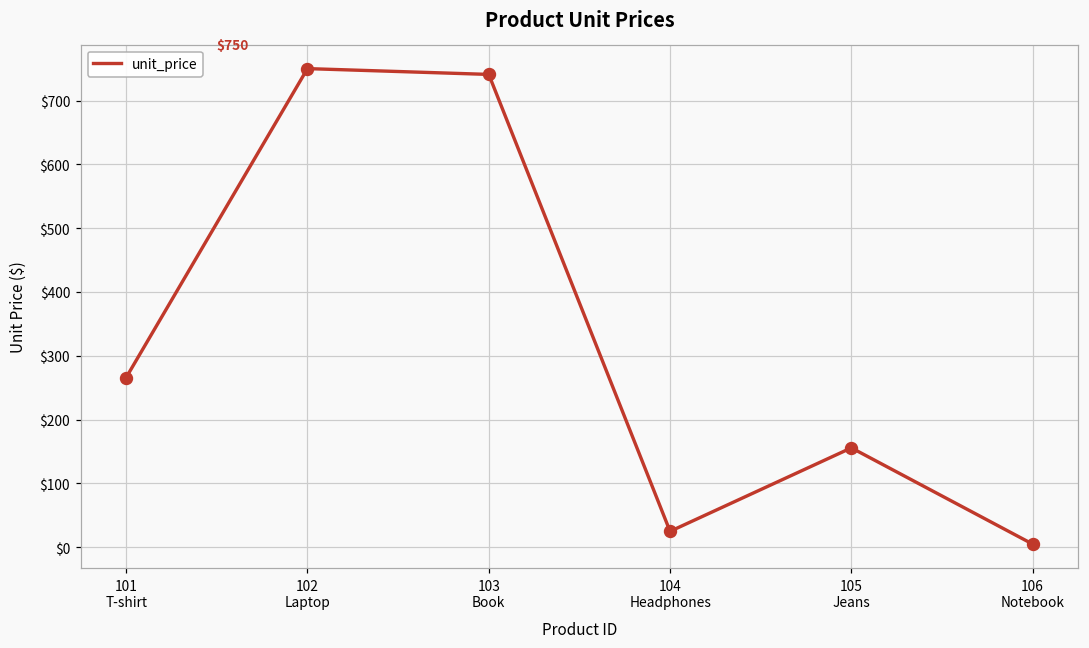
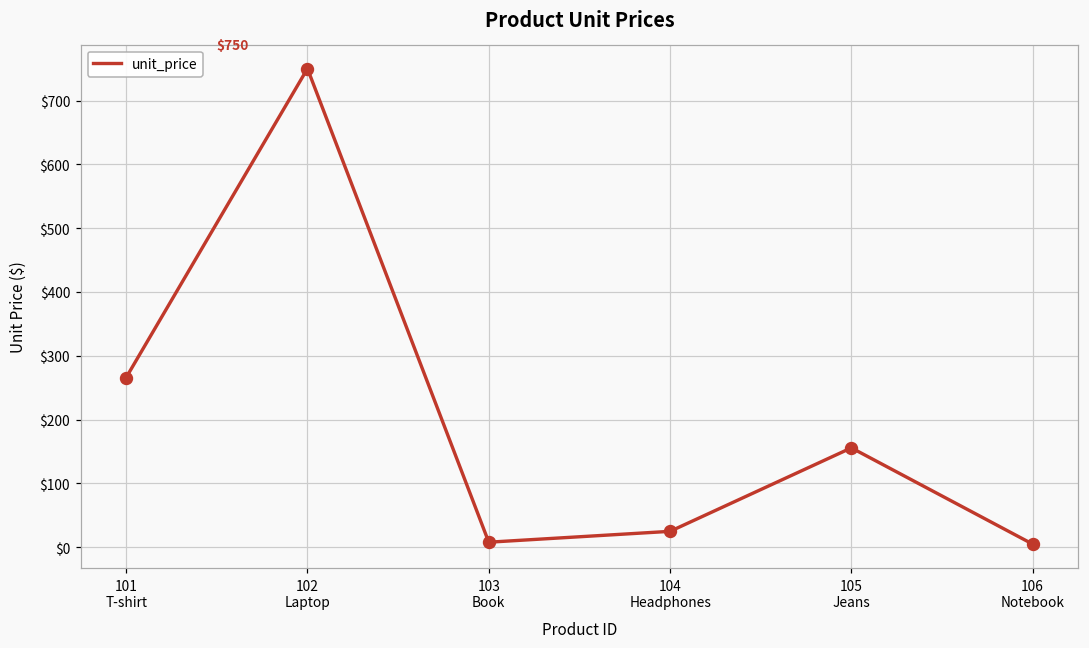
103 Book: $740 -> $10
